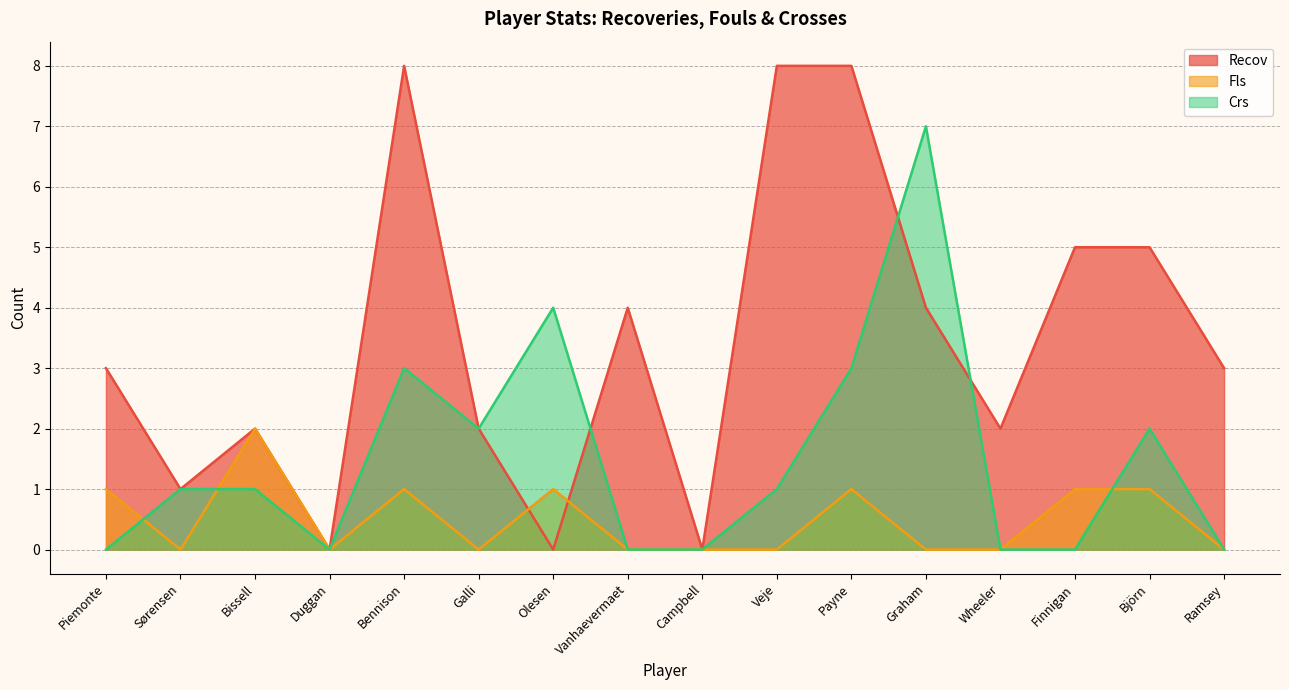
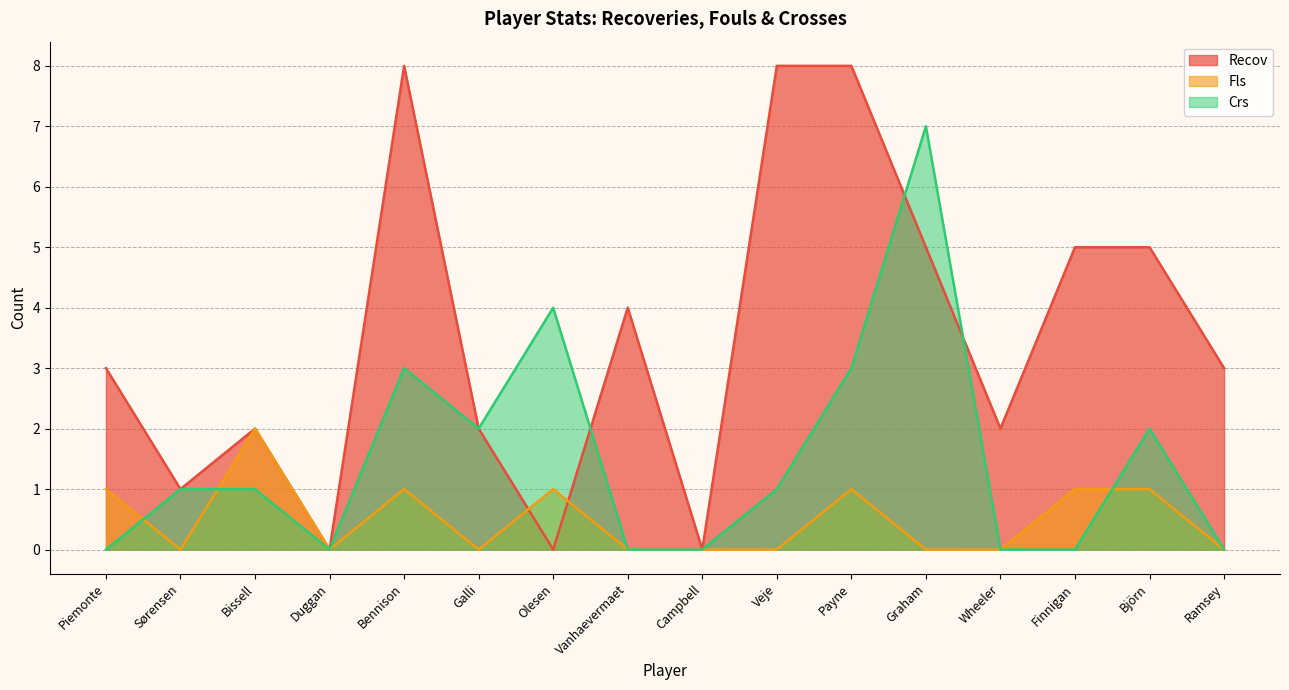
Recov, Graham: 4 -> 5
